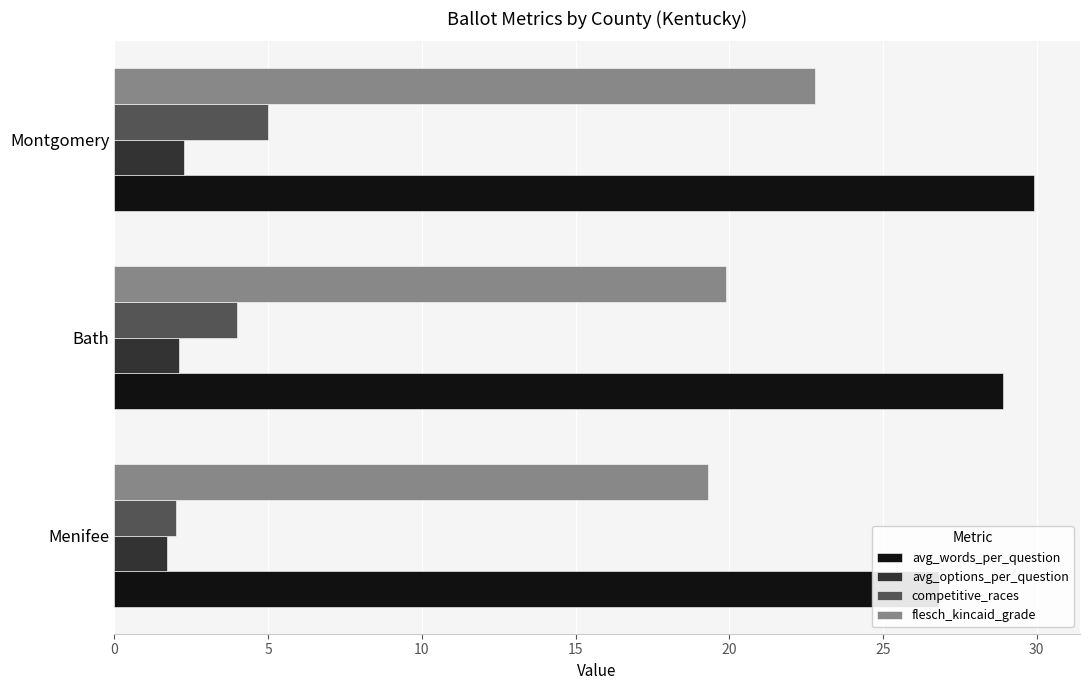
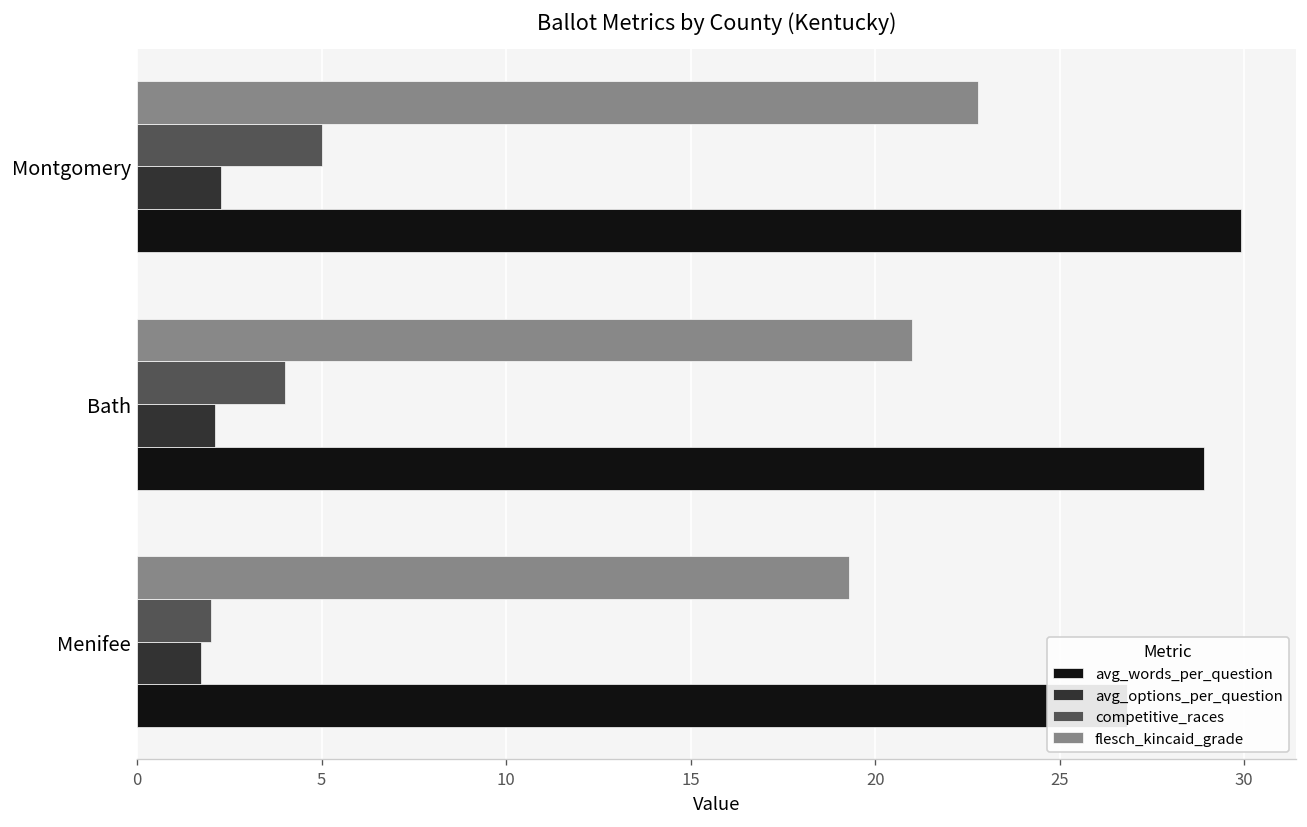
flesch_kincaid_grade, Bath: 19.9 -> 21.0
